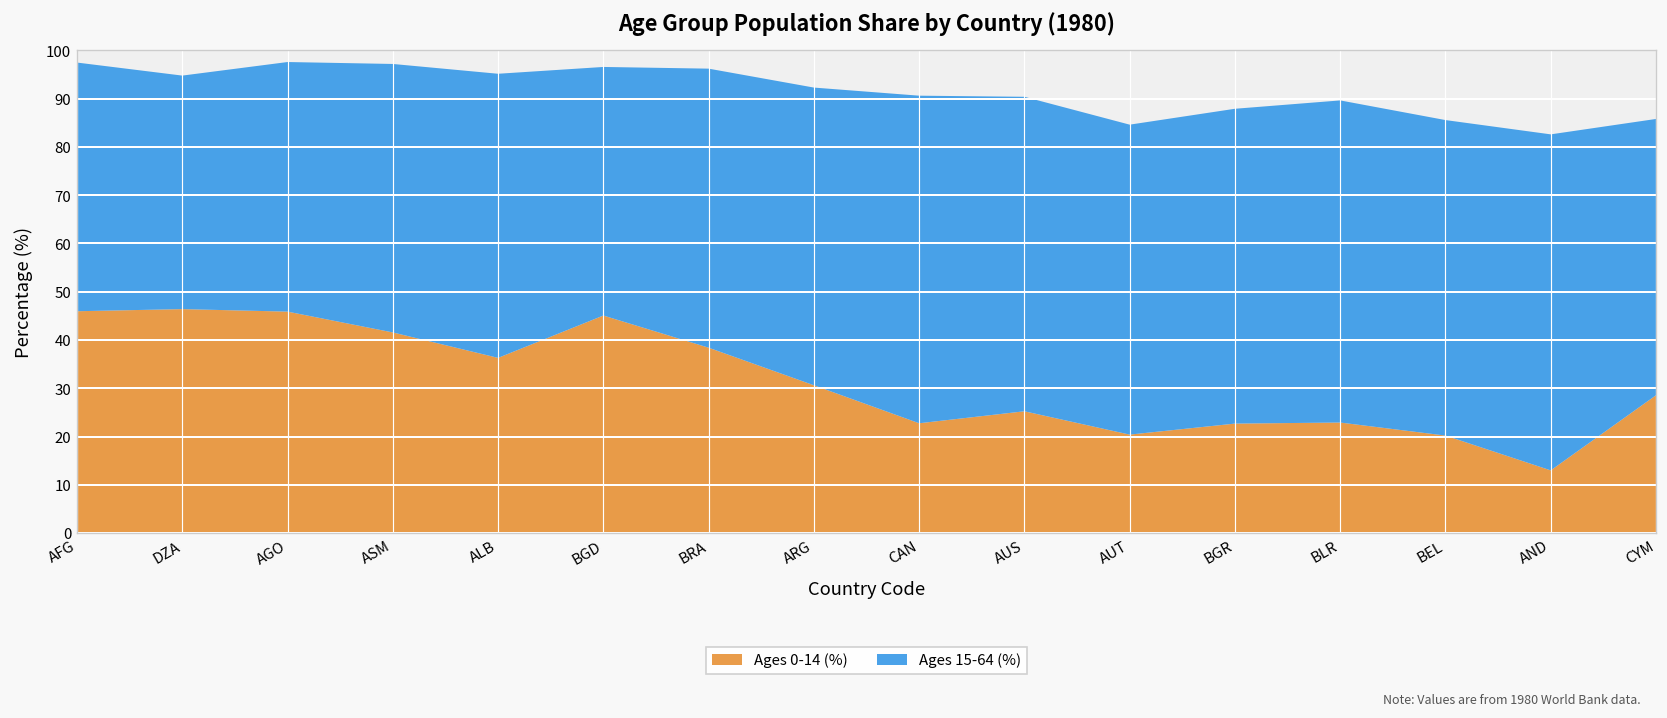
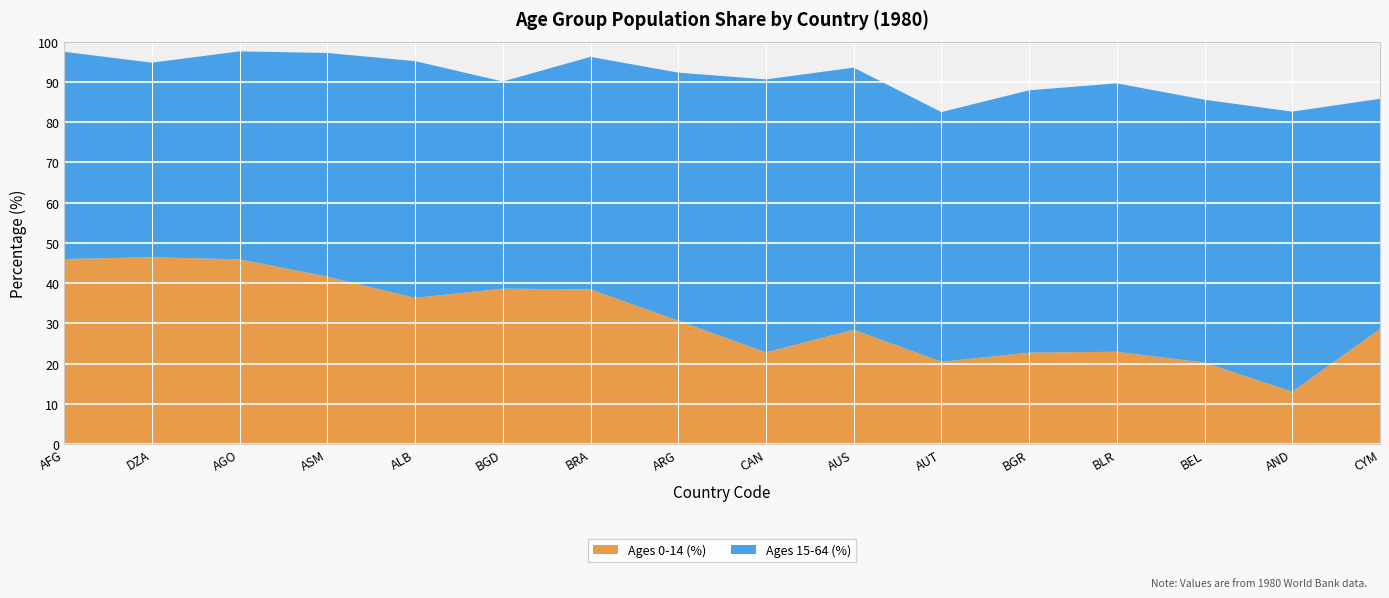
Ages 0-14 (%), BGD: 45 -> 39
Ages 0-14 (%), AUS: 25 -> 28
Ages 15-64 (%), AUT: 64 -> 62
